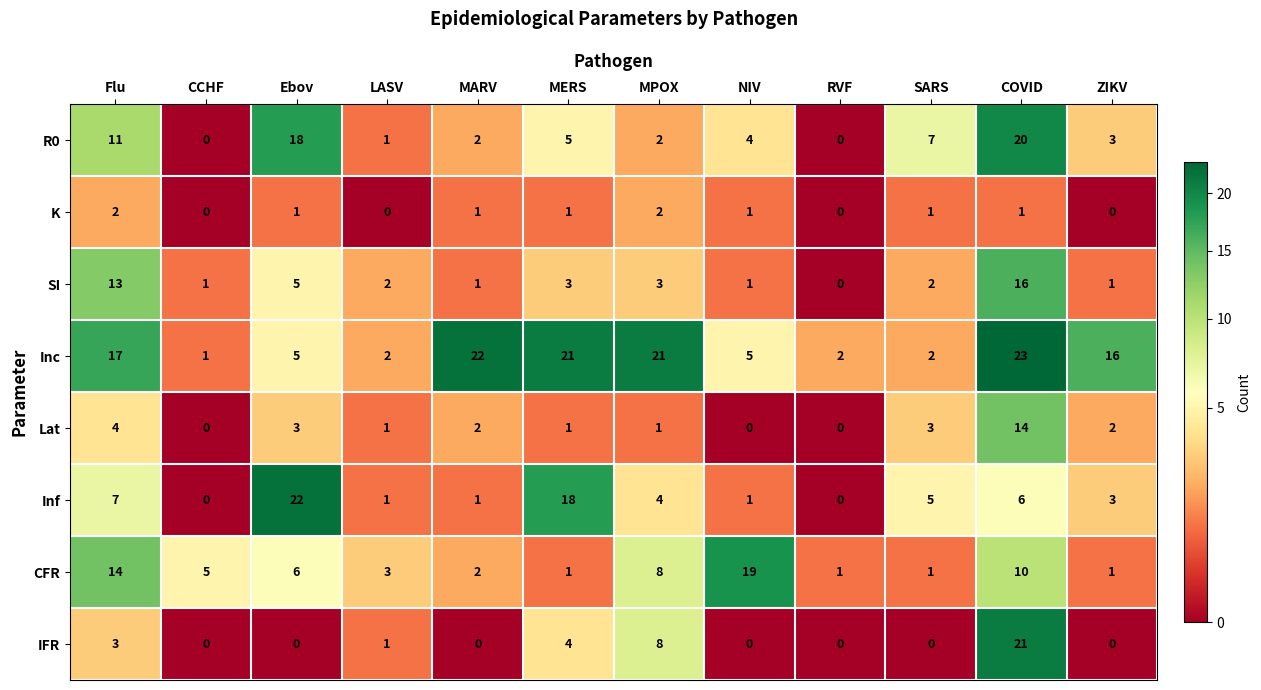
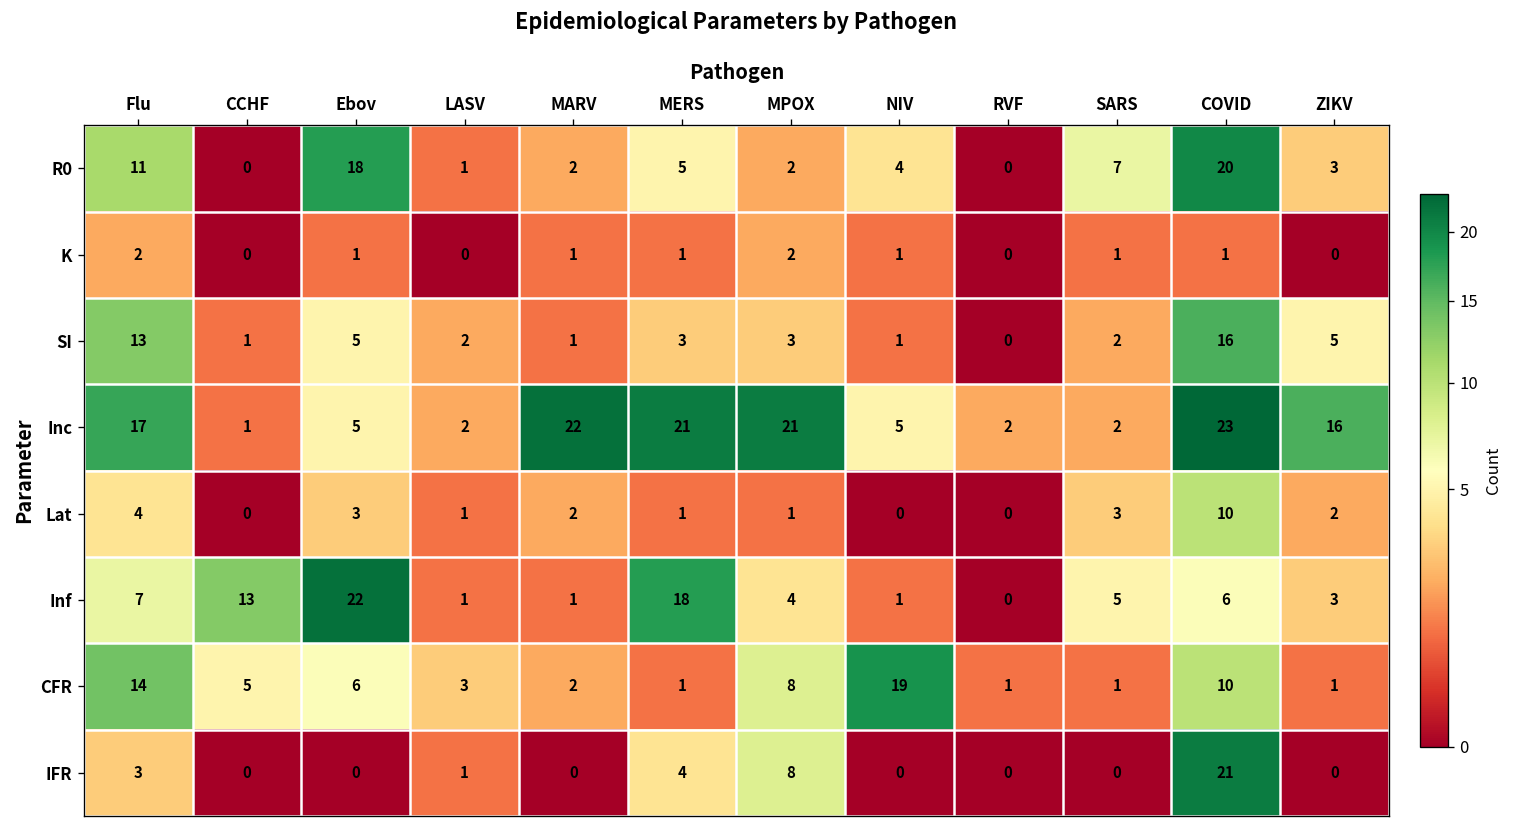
SI, ZIKV: 1 -> 5
Lat, COVID: 14 -> 10
Inf, CCHF: 0 -> 13
